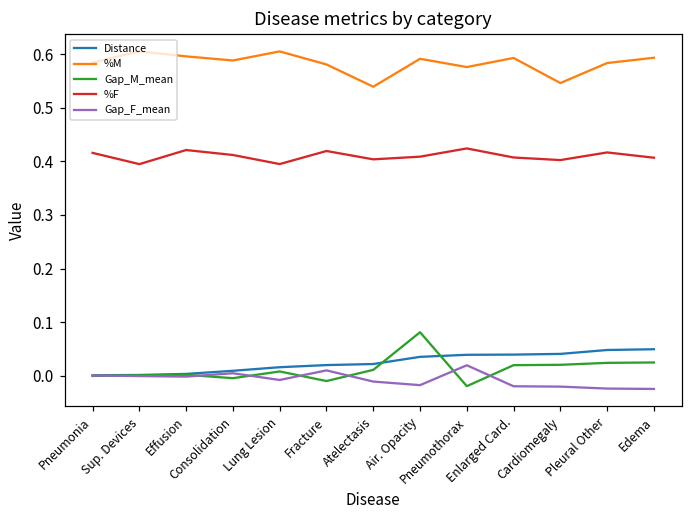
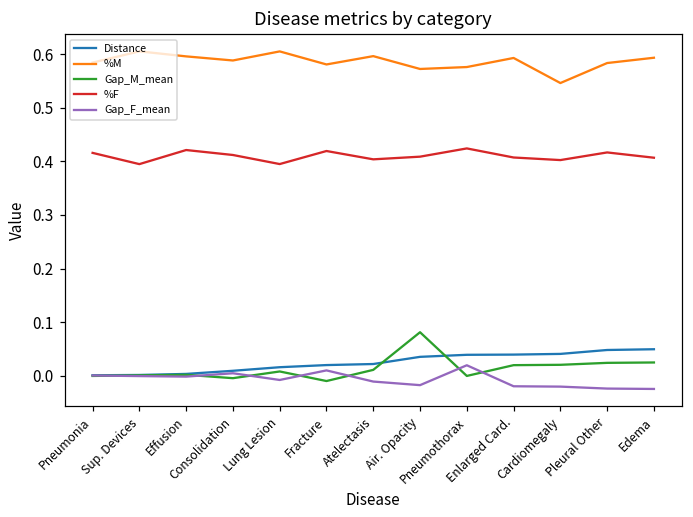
%M, Atelectasis: 0.54 -> 0.60
%M, Air. Opacity: 0.59 -> 0.57
Gap_M_mean, Pneumothorax: -0.02 -> 0.00
